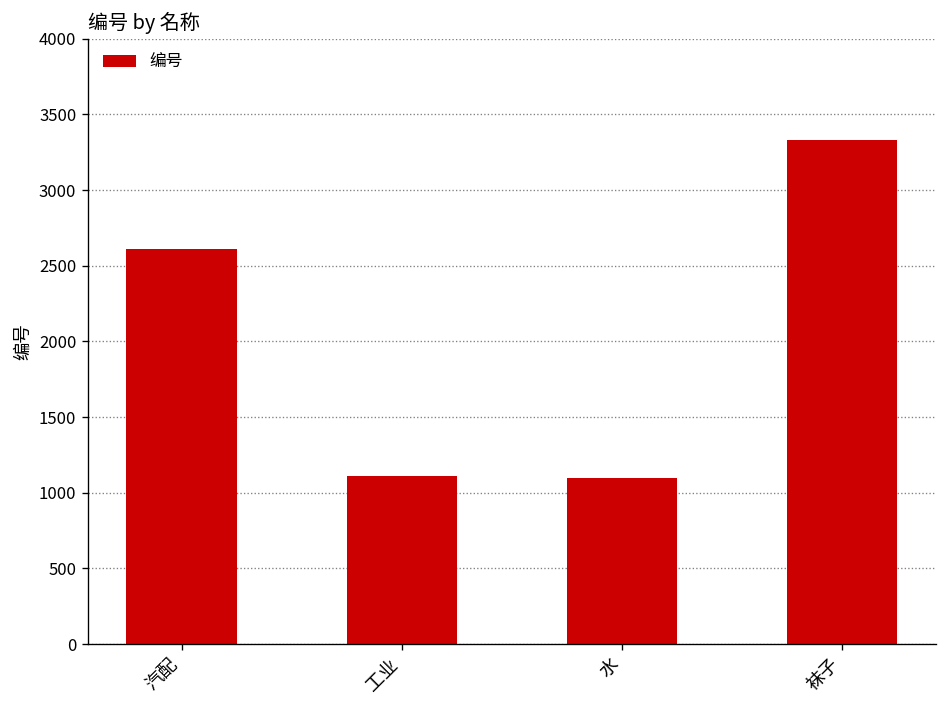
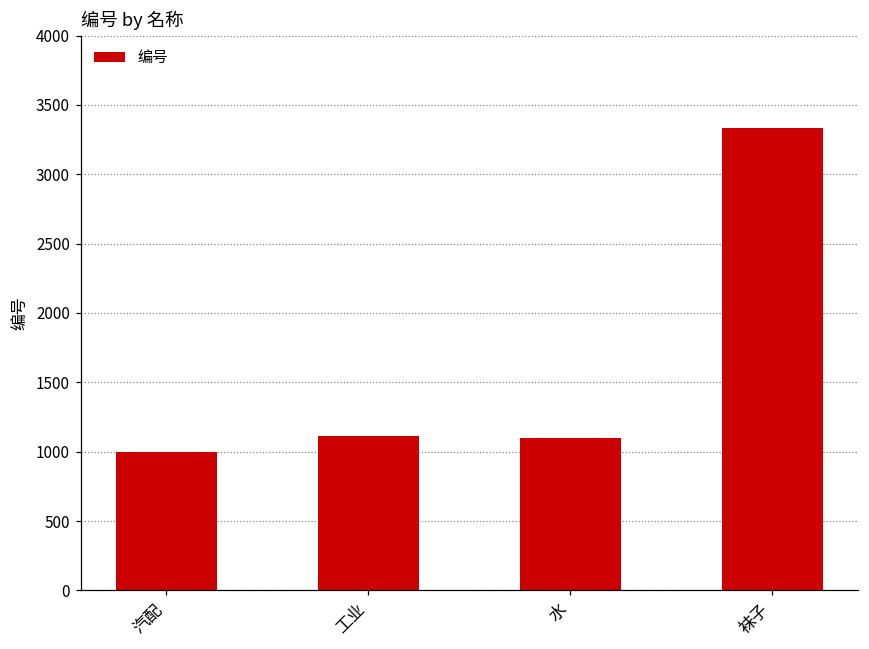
汽配: 2610 -> 1000
